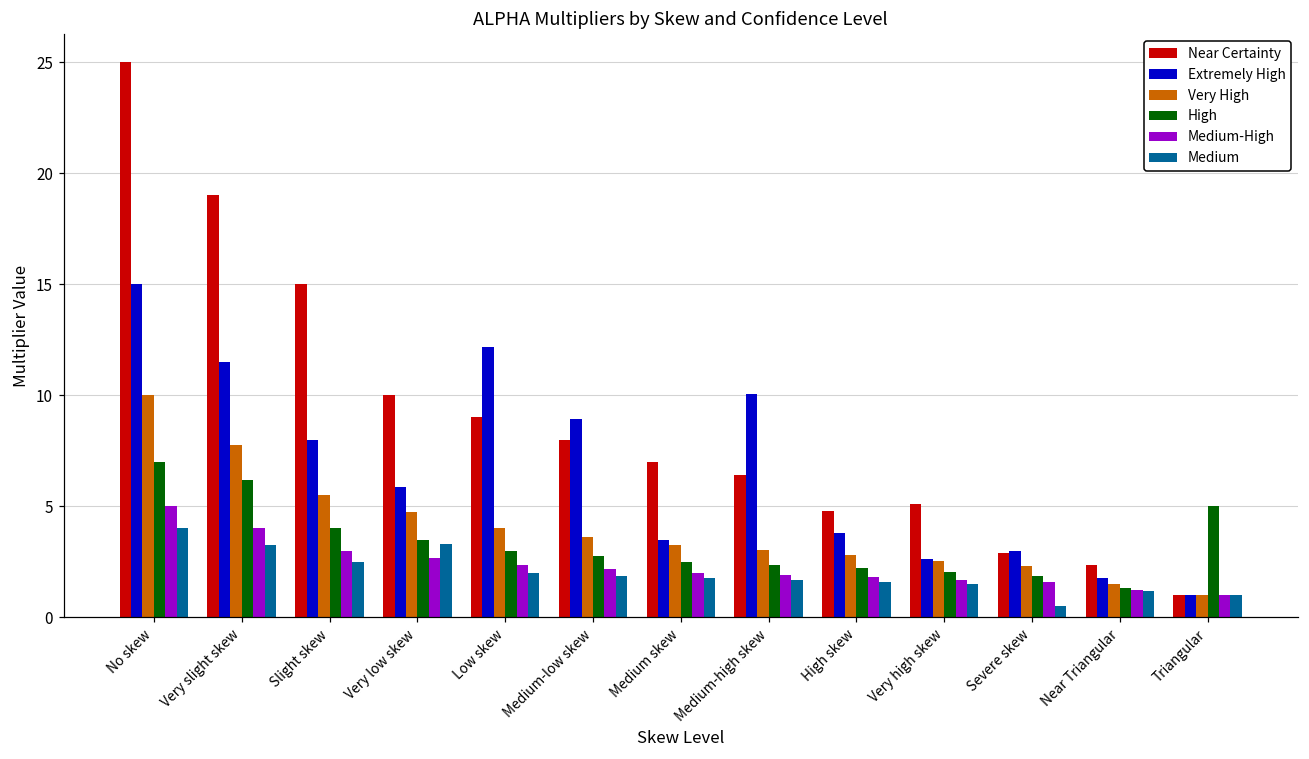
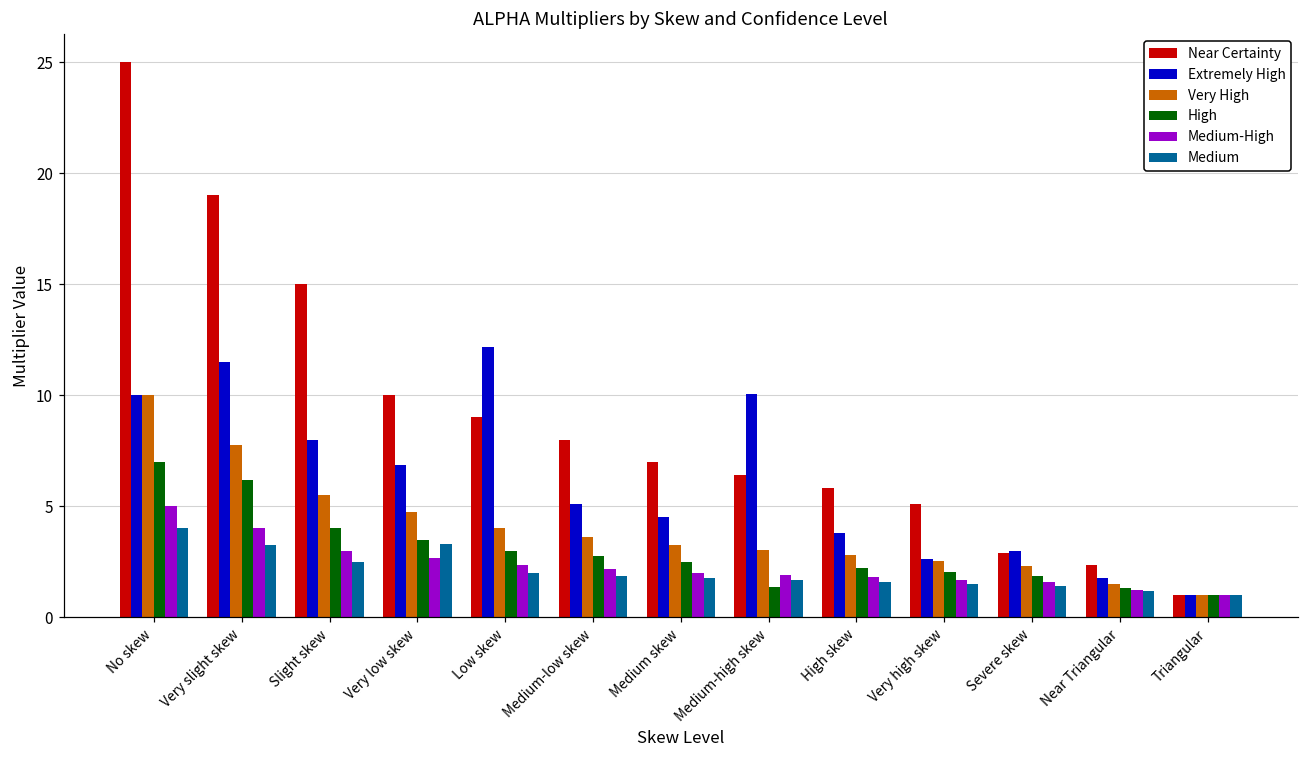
Extremely High, No skew: 15 -> 10
Extremely High, Very low skew: 5.9 -> 6.8
Extremely High, Medium-low skew: 8.9 -> 5.1
Extremely High, Medium skew: 3.5 -> 4.5
High, Medium-high skew: 2.4 -> 1.4
Near Certainty, High skew: 4.8 -> 5.8
Medium, Severe skew: 0.5 -> 1.4
High, Triangular: 5 -> 1
